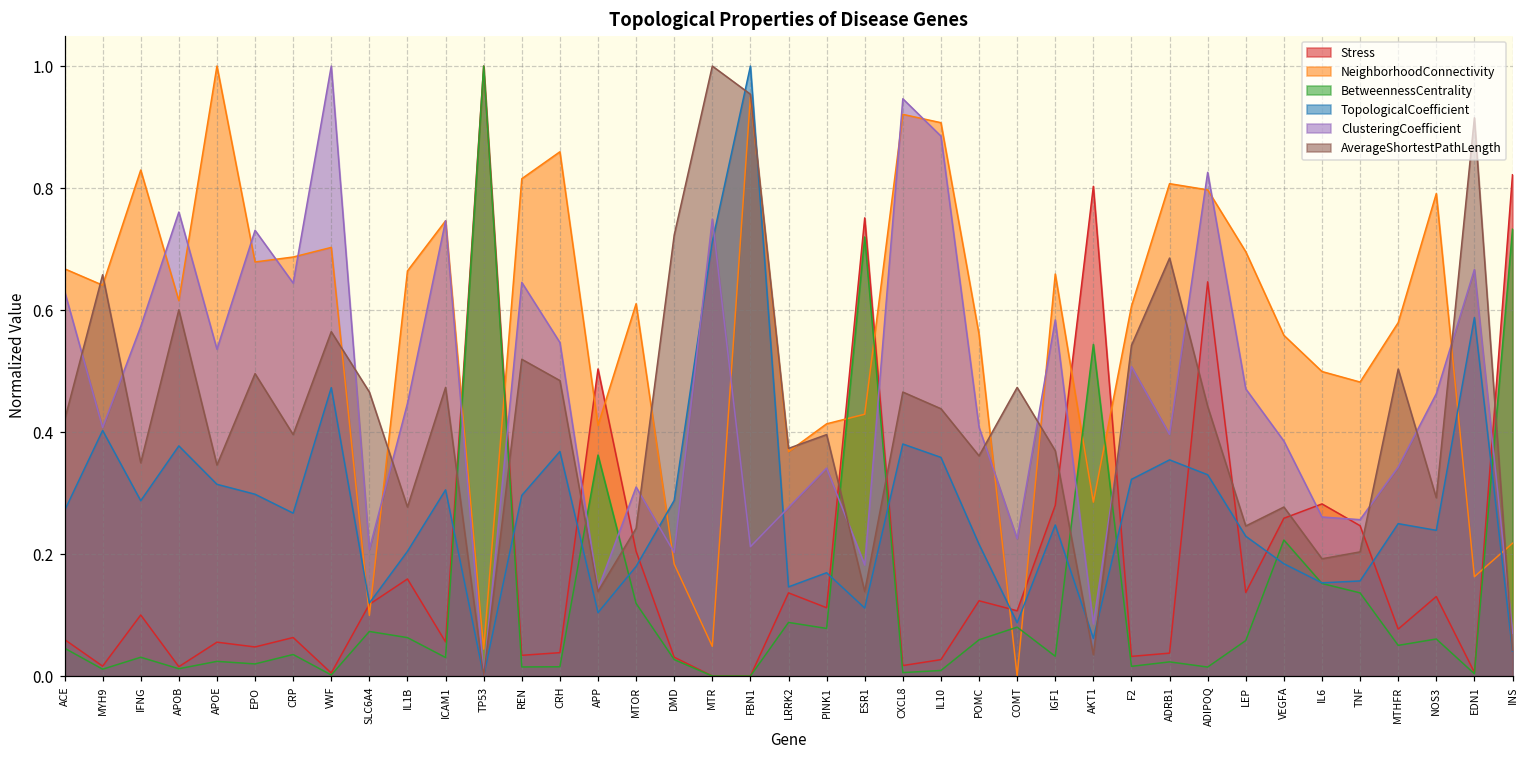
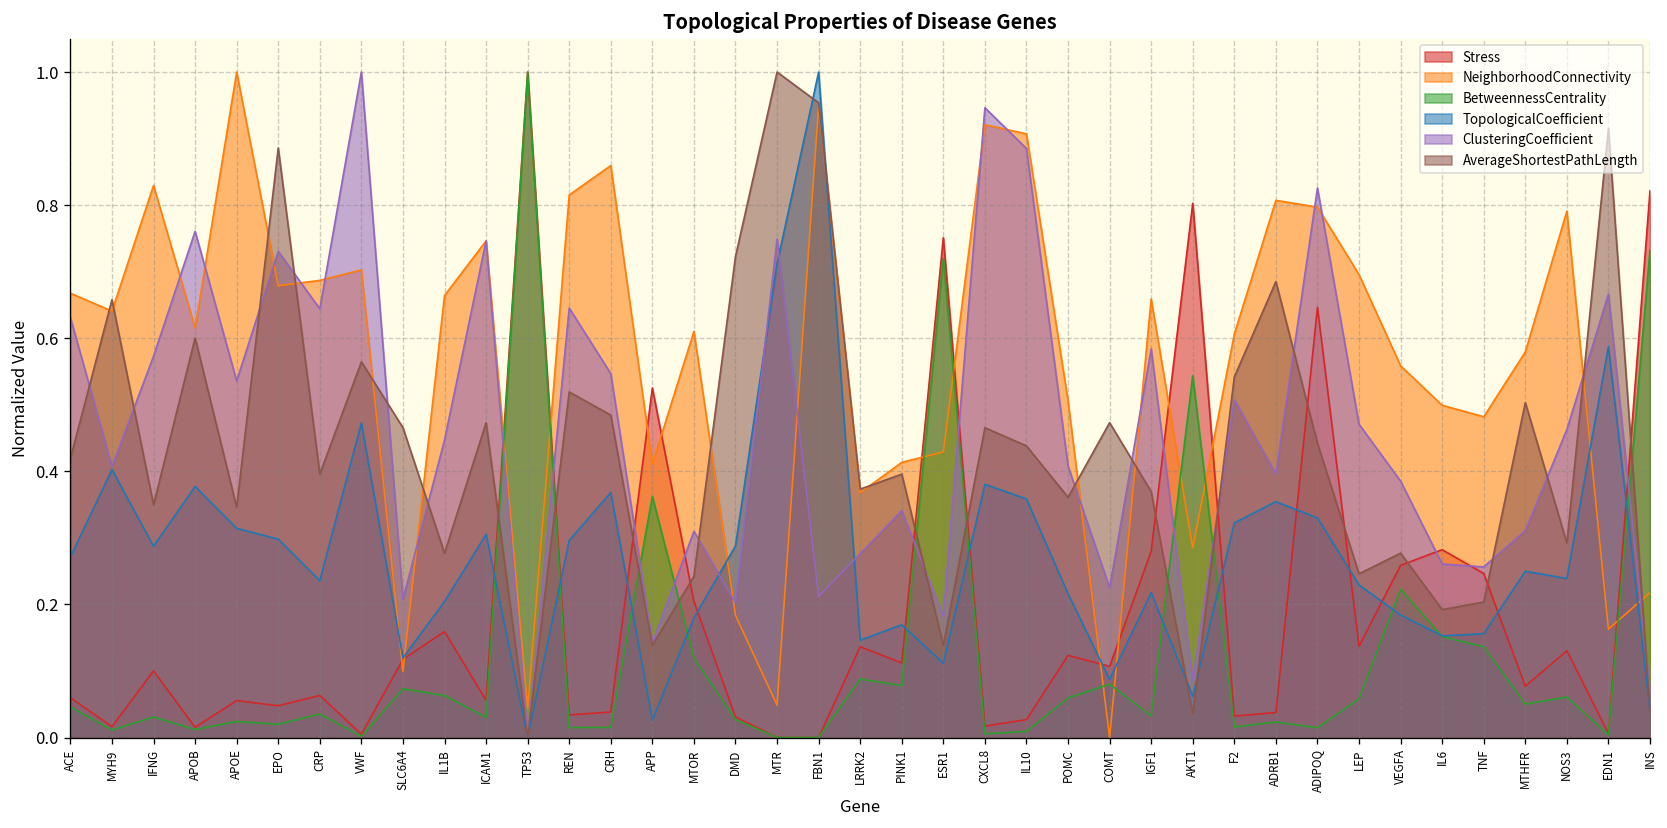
AverageShortestPathLength, EPO: 0.50 -> 0.89
TopologicalCoefficient, CRP: 0.27 -> 0.24
Stress, APP: 0.50 -> 0.53
TopologicalCoefficient, APP: 0.10 -> 0.03
NeighborhoodConnectivity, POMC: 0.56 -> 0.51
TopologicalCoefficient, IGF1: 0.25 -> 0.22
ClusteringCoefficient, MTHFR: 0.34 -> 0.31
